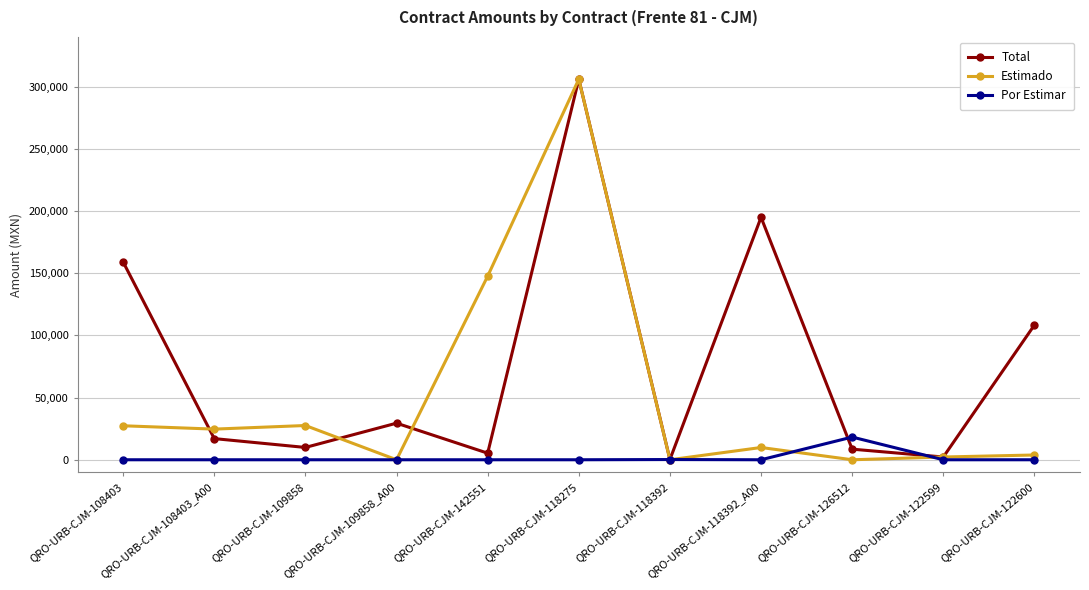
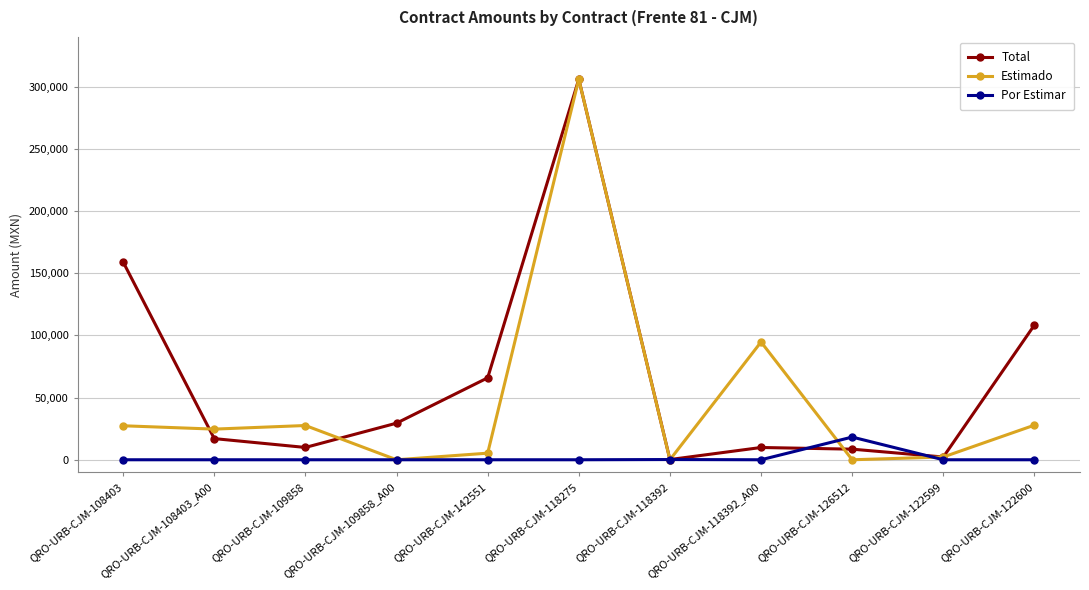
Total, QRO-URB-CJM-142551: 5,000 -> 66,000
Estimado, QRO-URB-CJM-142551: 148,000 -> 5,000
Total, QRO-URB-CJM-118392_A00: 195,000 -> 10,000
Estimado, QRO-URB-CJM-118392_A00: 10,000 -> 95,000
Estimado, QRO-URB-CJM-122600: 4,000 -> 28,000
